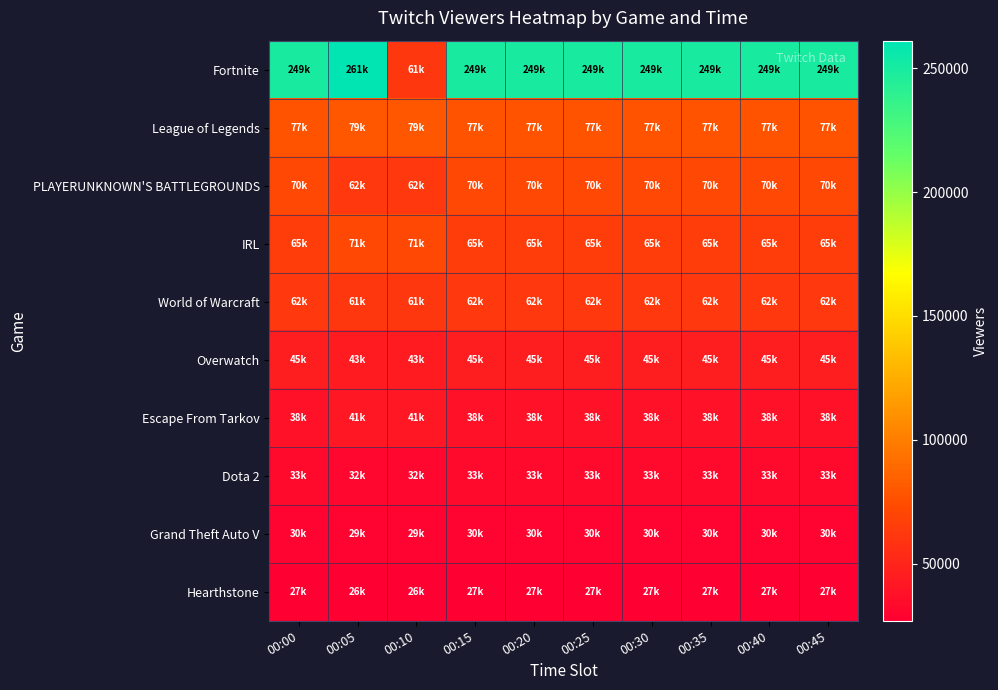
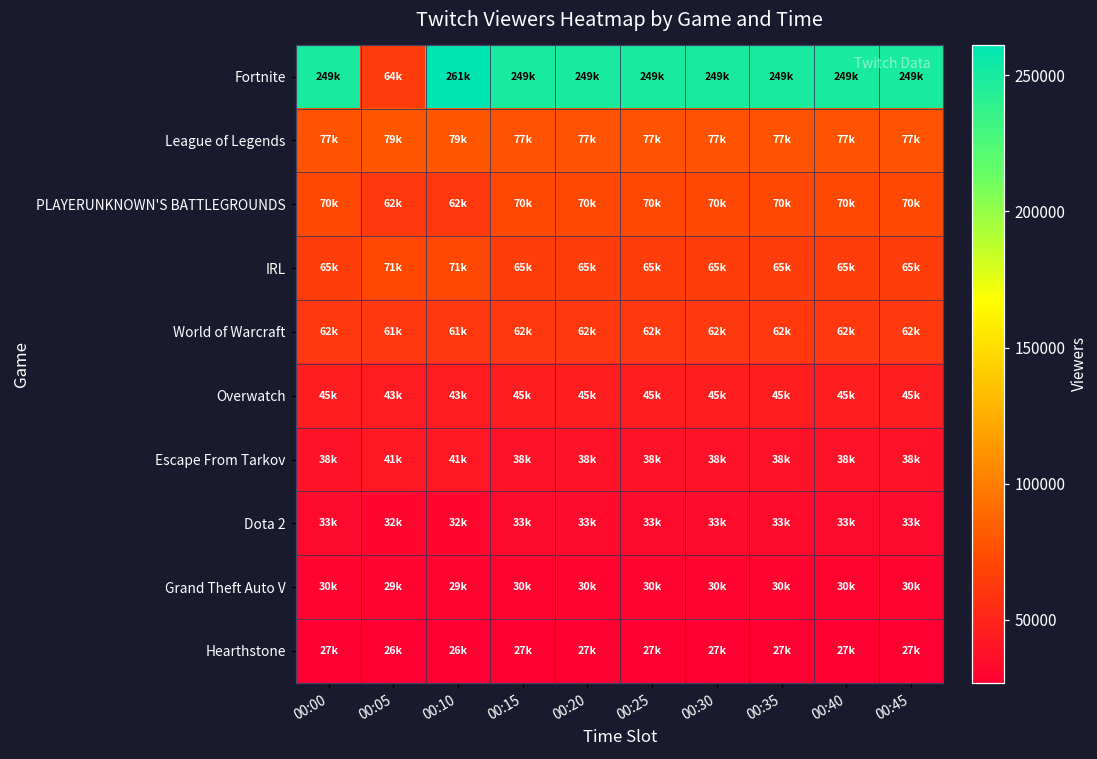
Fortnite, 00:05: 261k -> 64k
Fortnite, 00:10: 61k -> 261k
